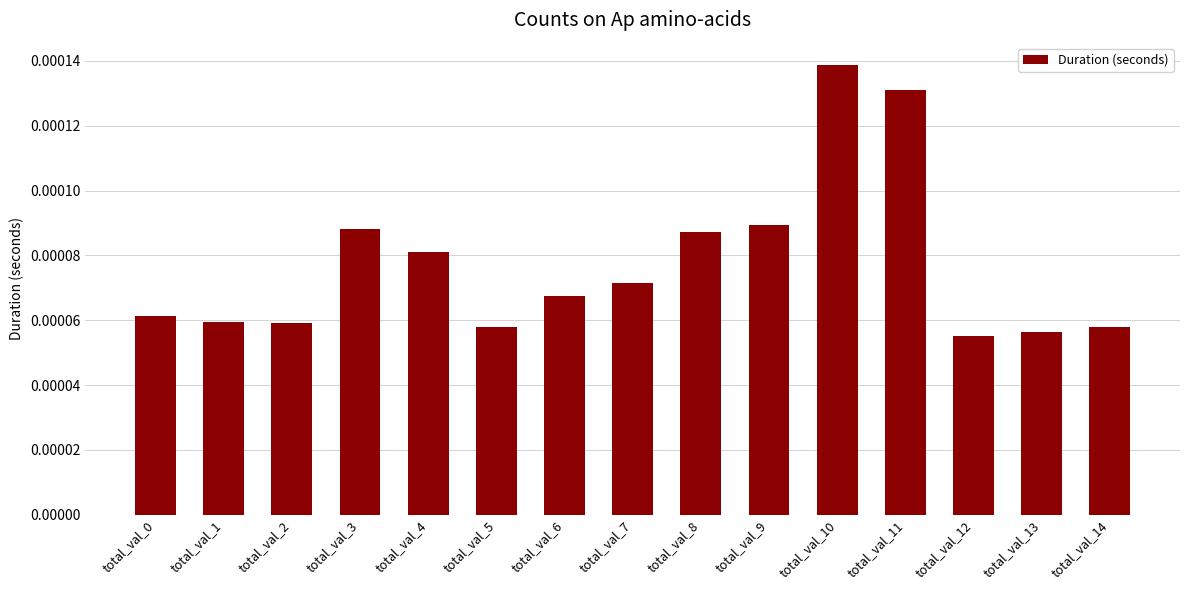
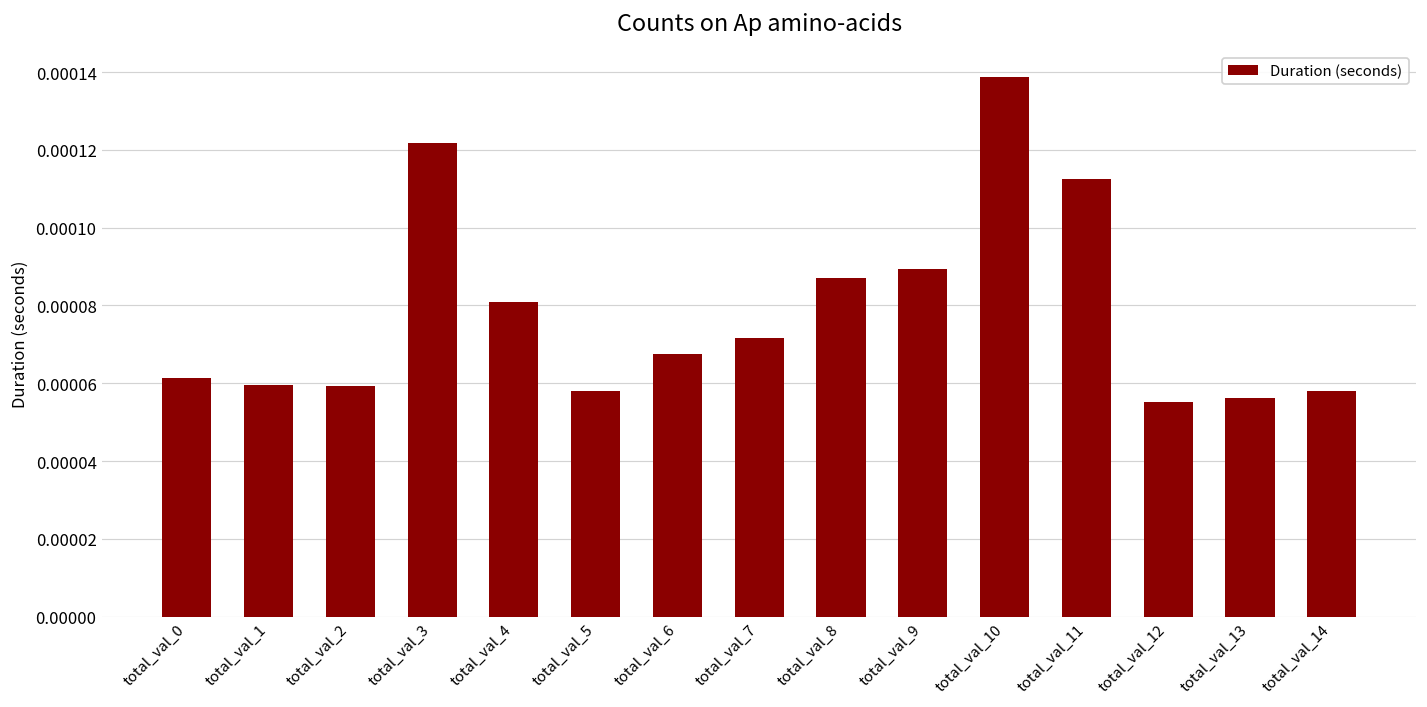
total_val_3: 0.000088 -> 0.000122
total_val_11: 0.000131 -> 0.000112
